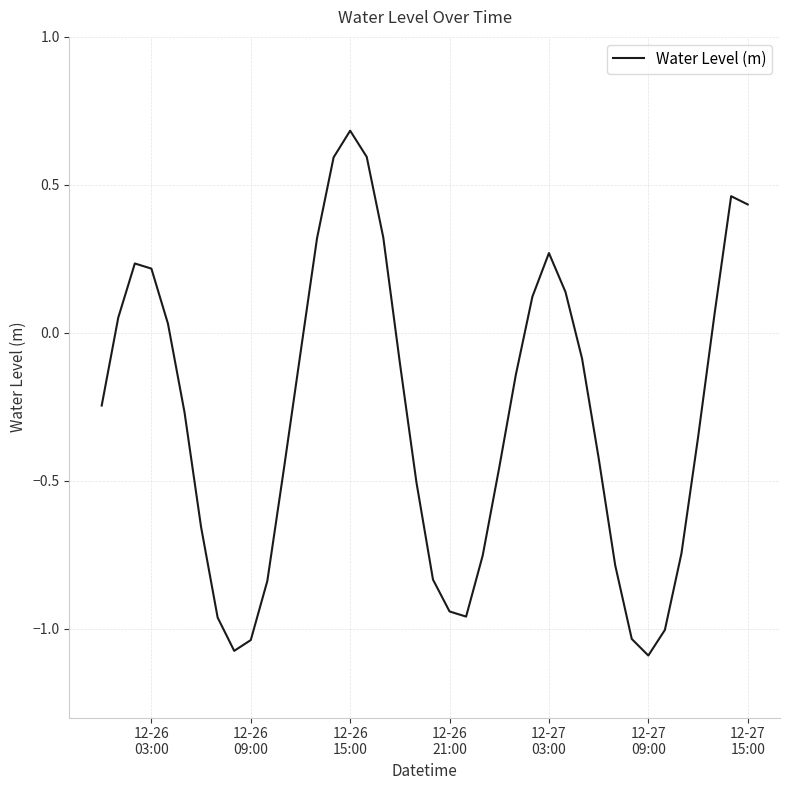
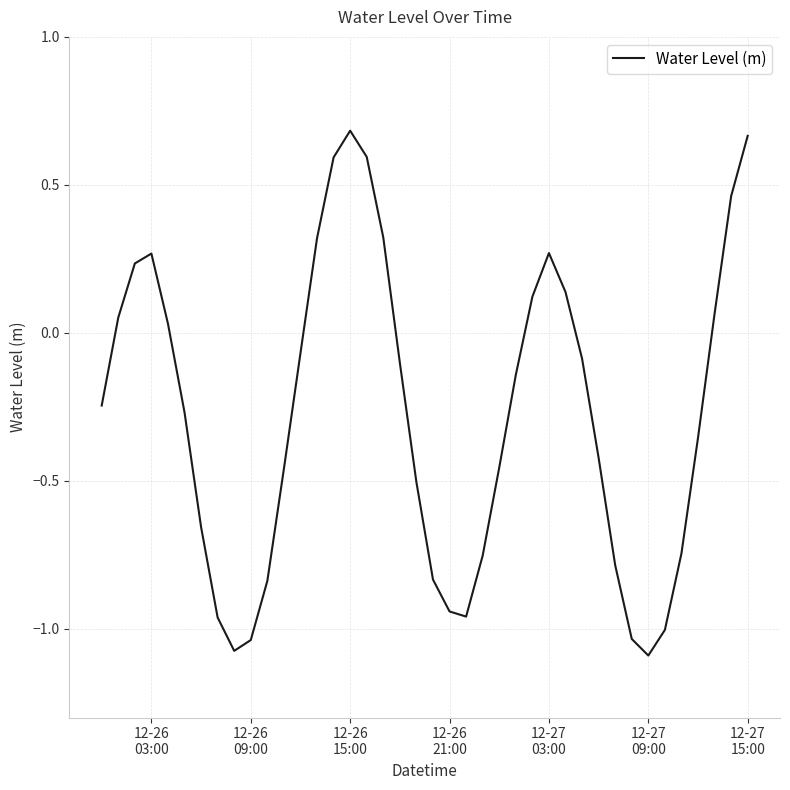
12-26 03:00: 0.22 -> 0.27
12-27 15:00: 0.43 -> 0.67
